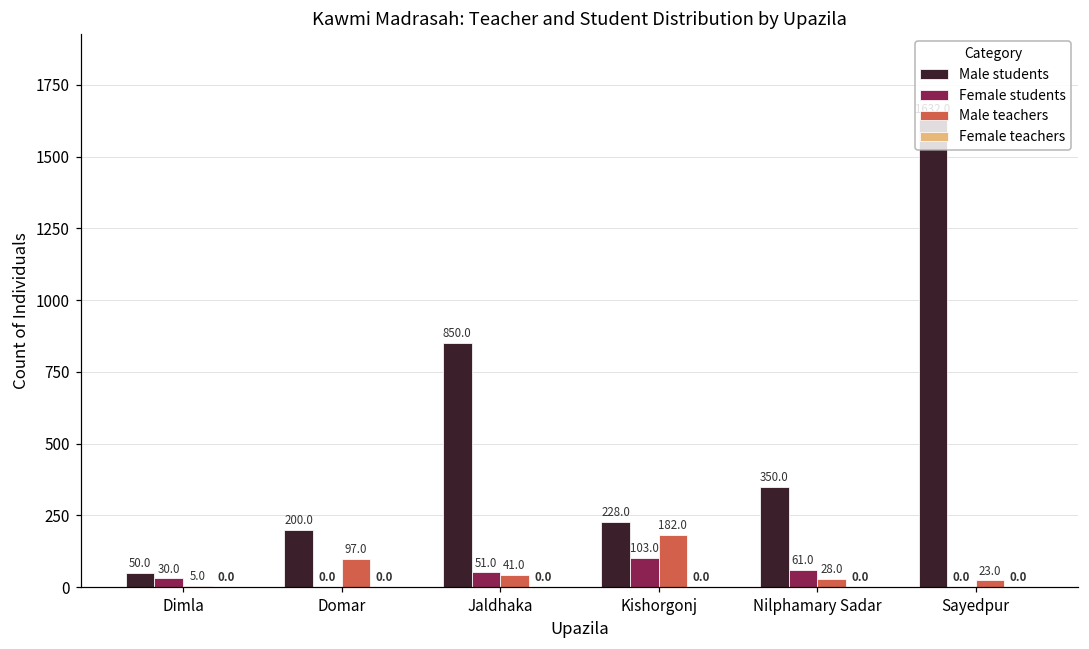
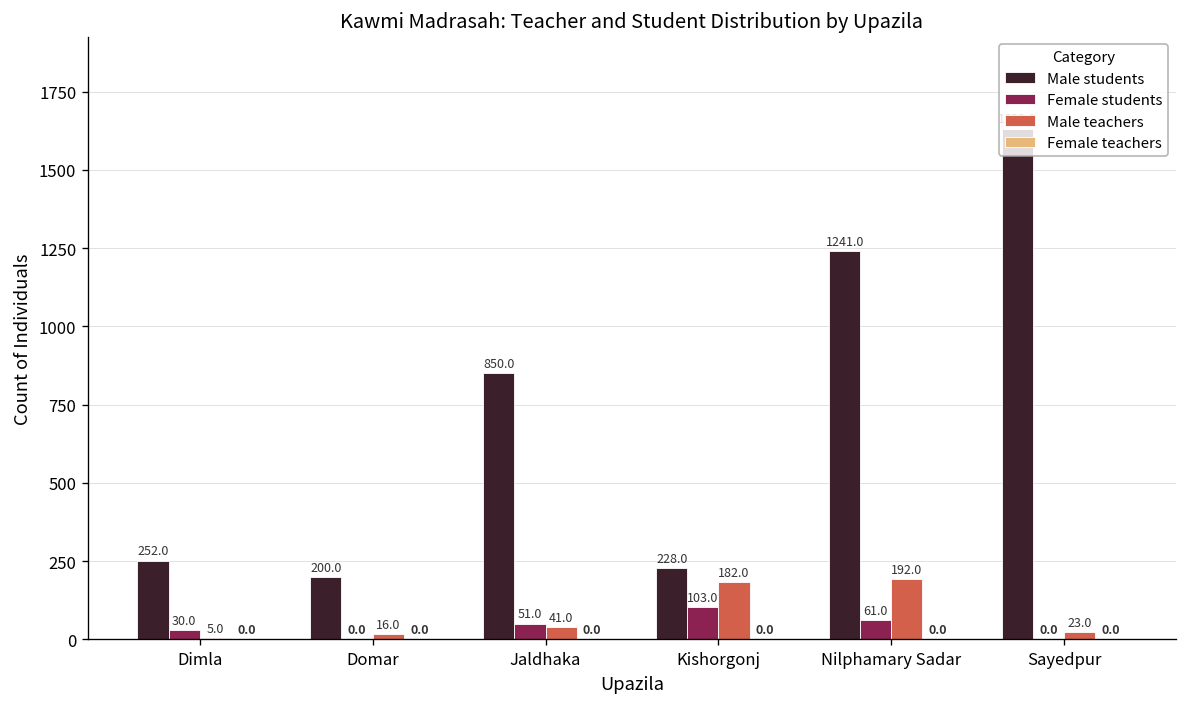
Male students, Dimla: 50.0 -> 252.0
Male teachers, Domar: 97.0 -> 16.0
Male students, Nilphamary Sadar: 350.0 -> 1241.0
Male teachers, Nilphamary Sadar: 28.0 -> 192.0
